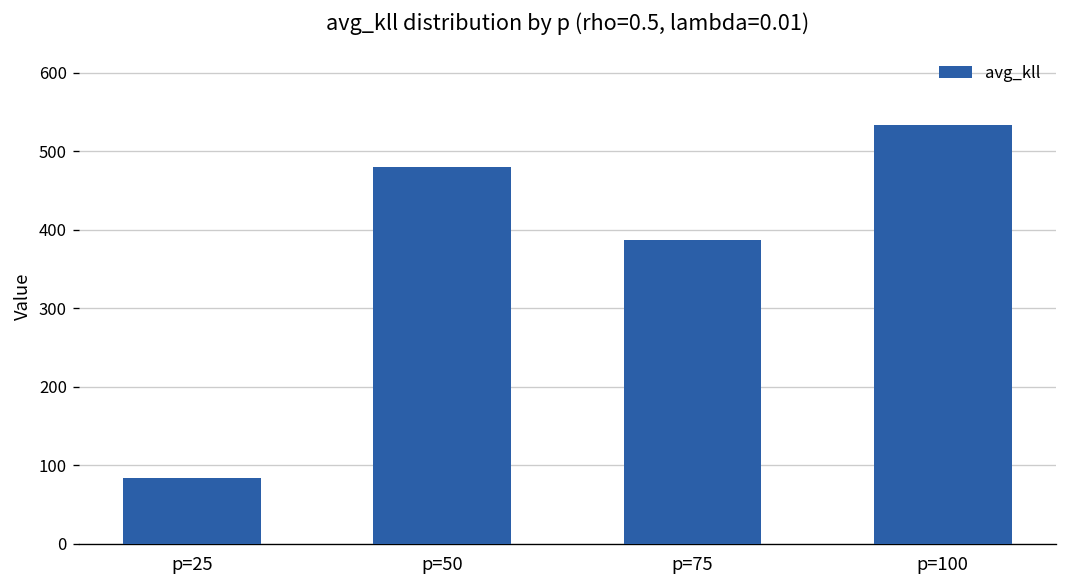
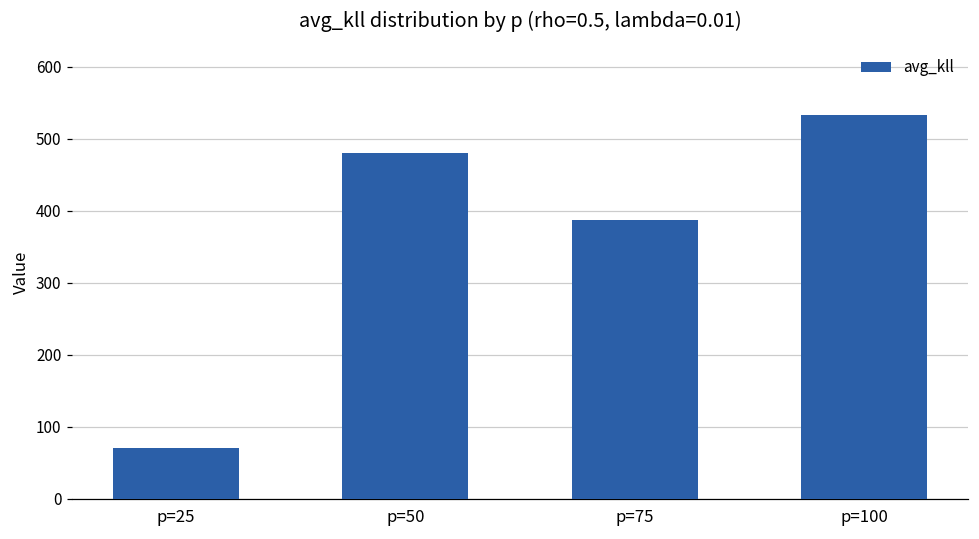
p=25: 80 -> 70
